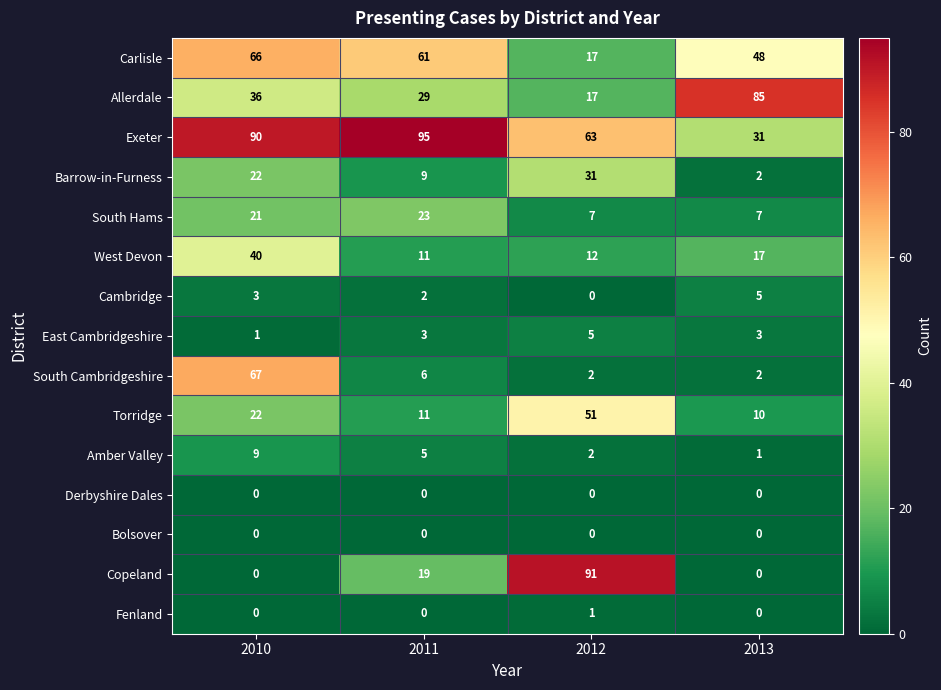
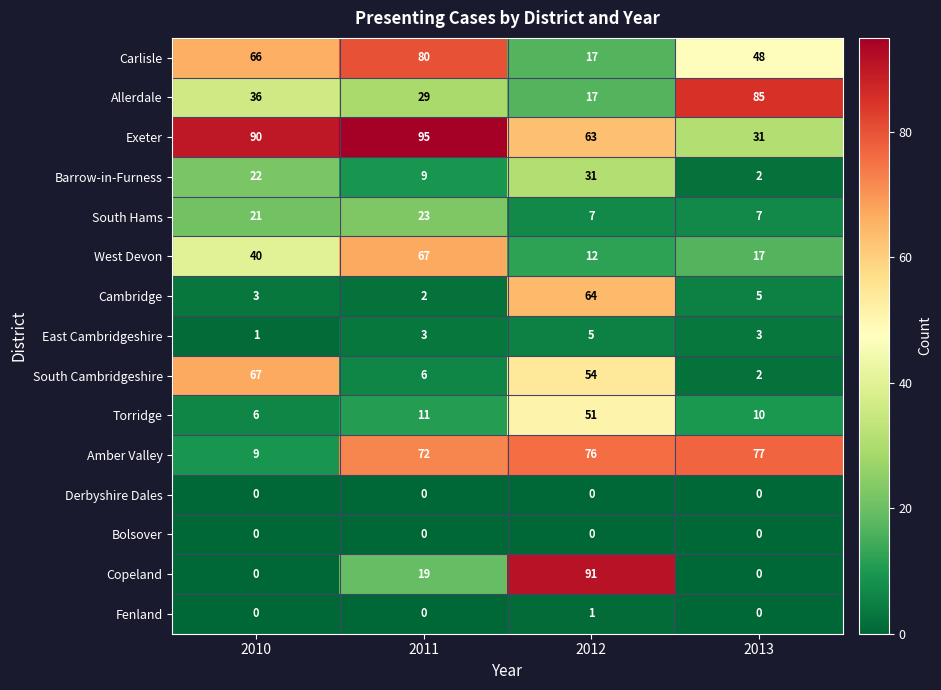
Carlisle, 2011: 61 -> 80
West Devon, 2011: 11 -> 67
Cambridge, 2012: 0 -> 64
South Cambridgeshire, 2012: 2 -> 54
Torridge, 2010: 22 -> 6
Amber Valley, 2011: 5 -> 72
Amber Valley, 2012: 2 -> 76
Amber Valley, 2013: 1 -> 77
